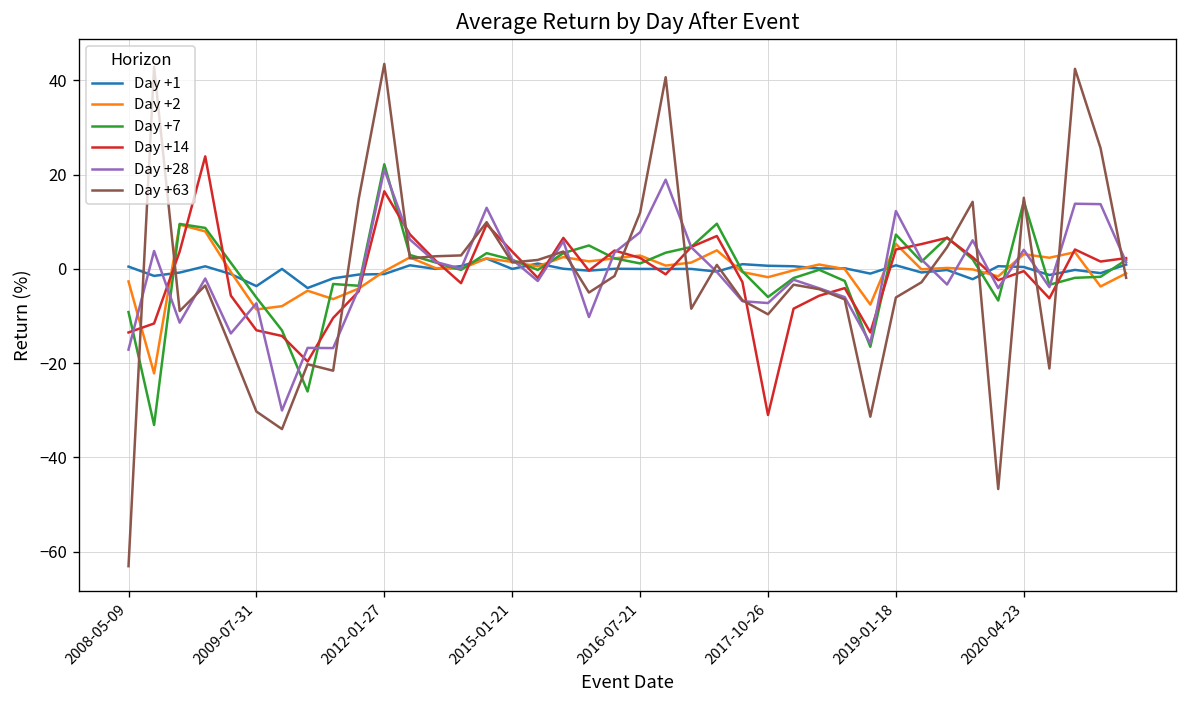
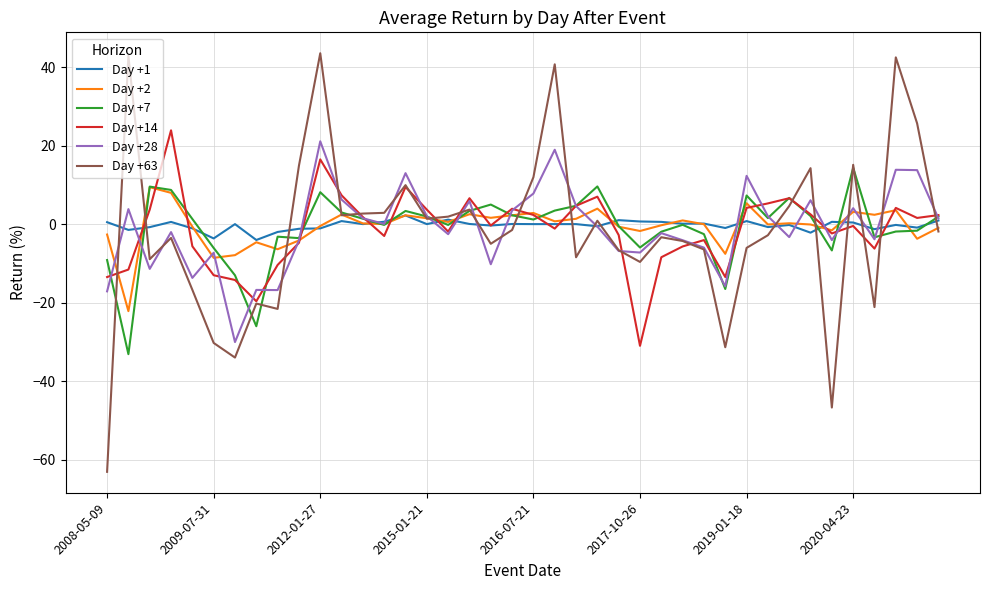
Day +7, 2012-01-27: 22 -> 8
